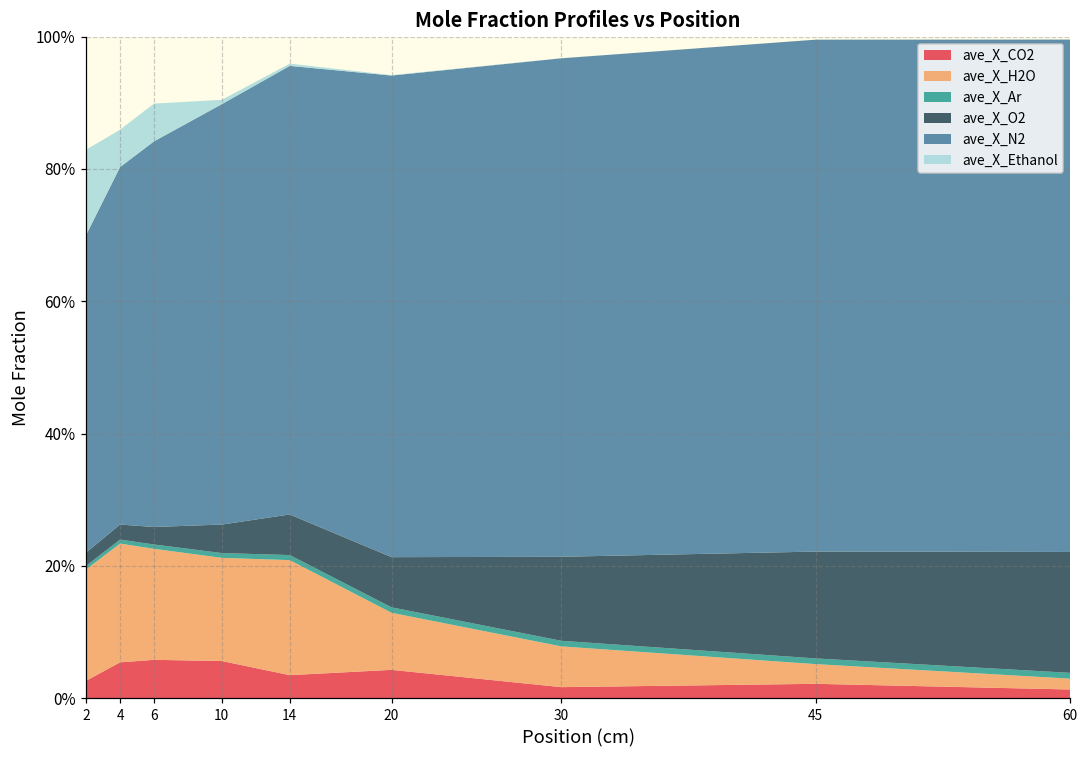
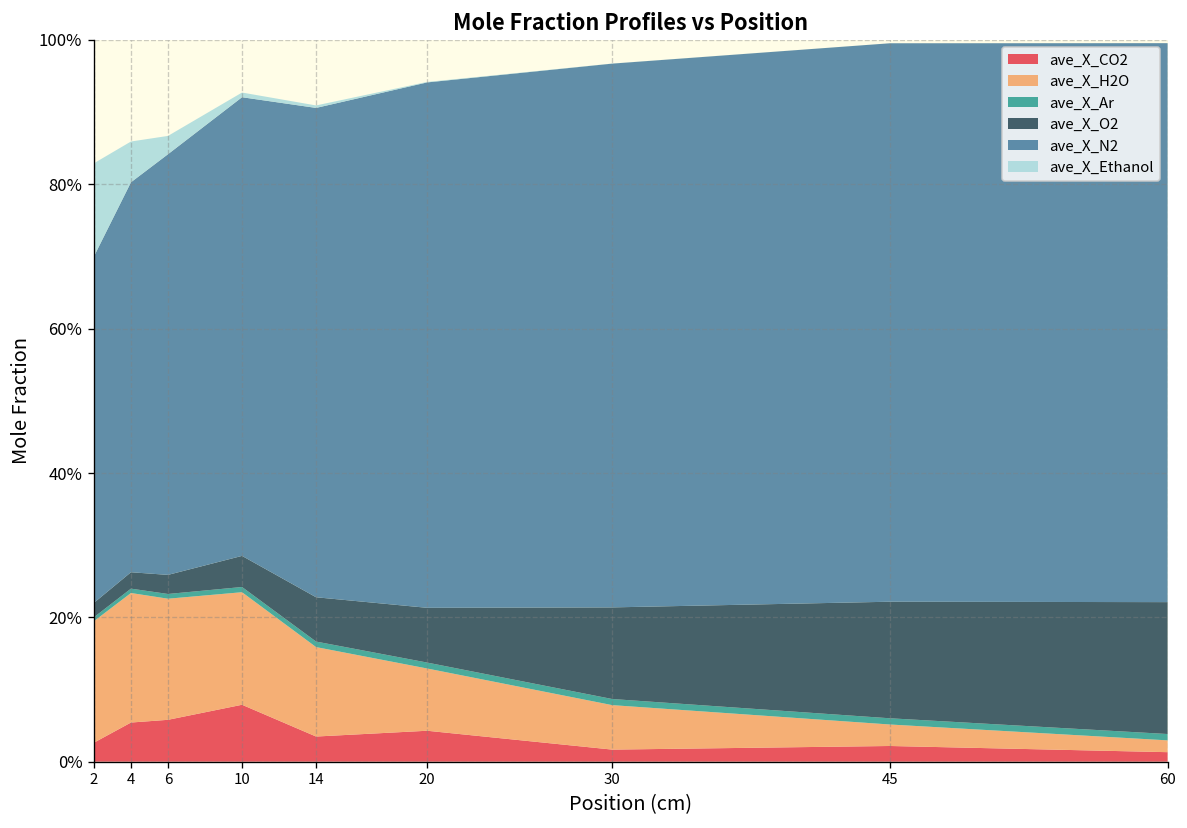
ave_X_Ethanol, 6: 6% -> 3%
ave_X_CO2, 10: 6% -> 8%
ave_X_H2O, 14: 17% -> 12%
